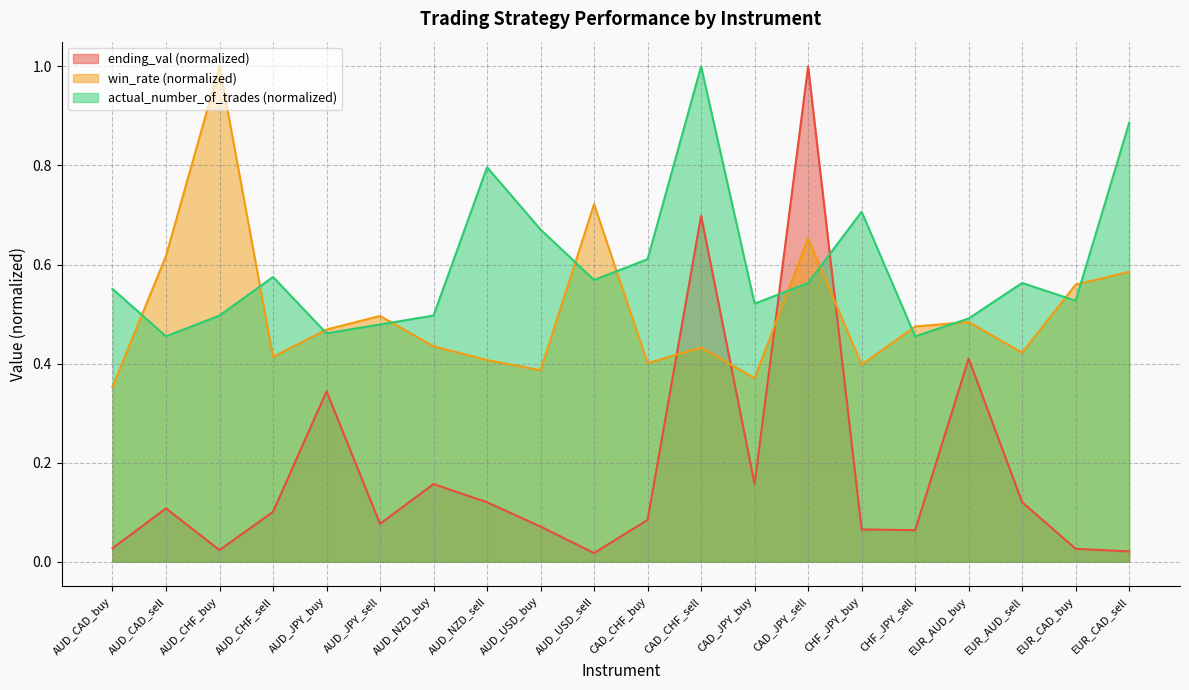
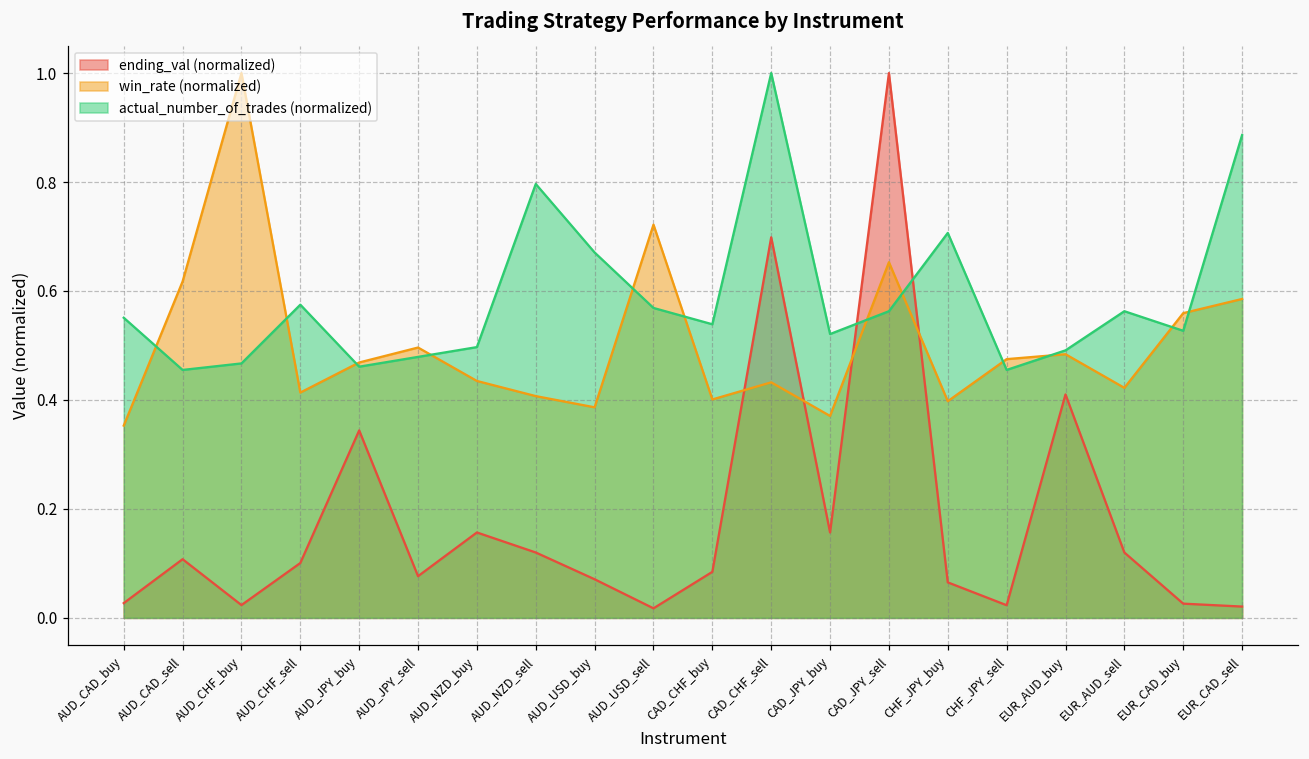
actual_number_of_trades (normalized), AUD_CHF_buy: 0.50 -> 0.47
actual_number_of_trades (normalized), CAD_CHF_buy: 0.61 -> 0.54
ending_val (normalized), CHF_JPY_sell: 0.06 -> 0.02
